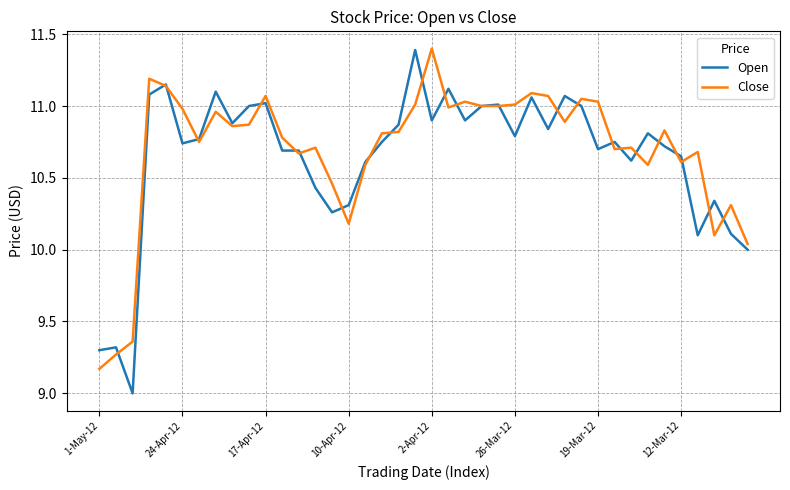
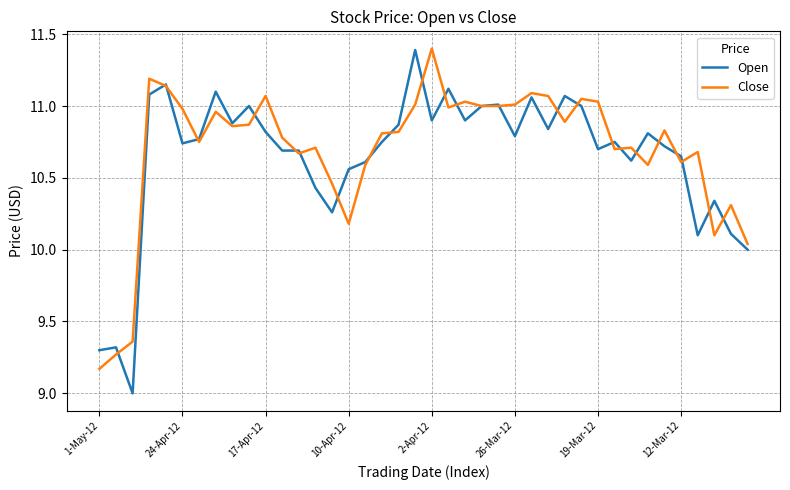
Open, 17-Apr-12: 11.02 -> 10.82
Open, 10-Apr-12: 10.31 -> 10.56
